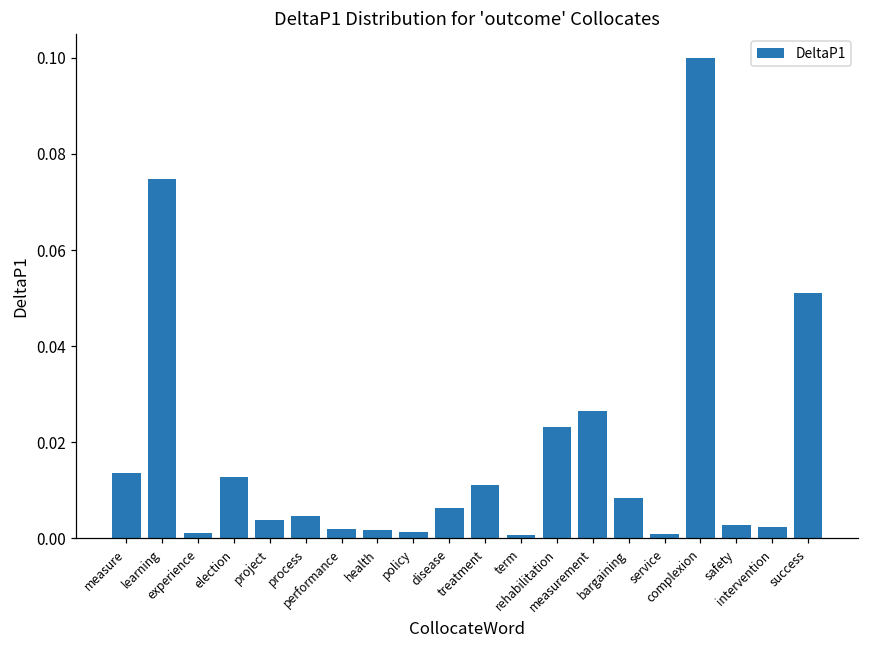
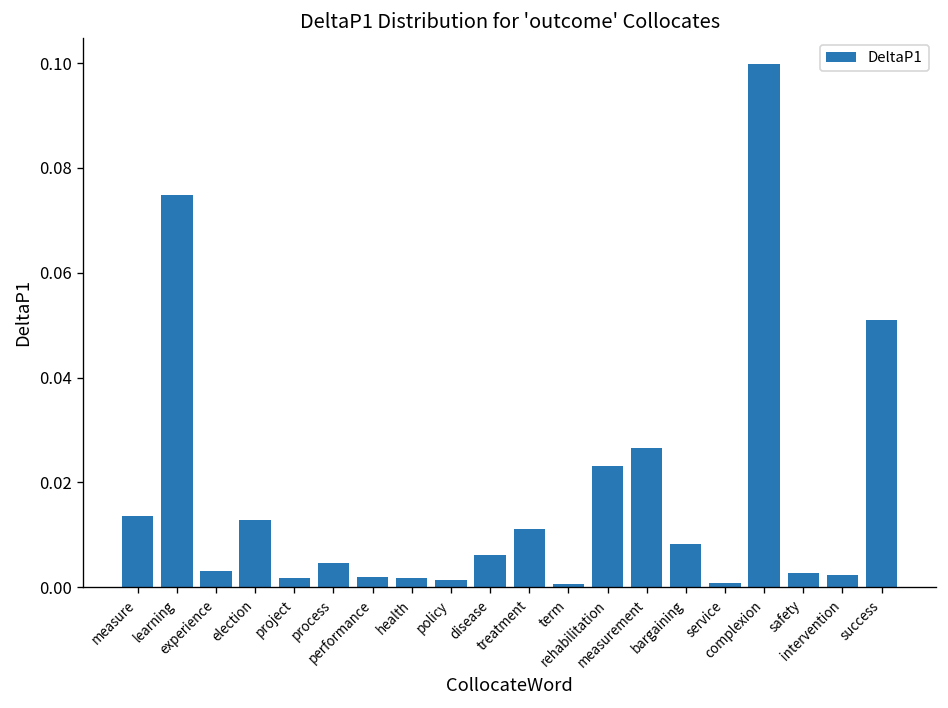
experience: 0.001 -> 0.003
project: 0.004 -> 0.002
